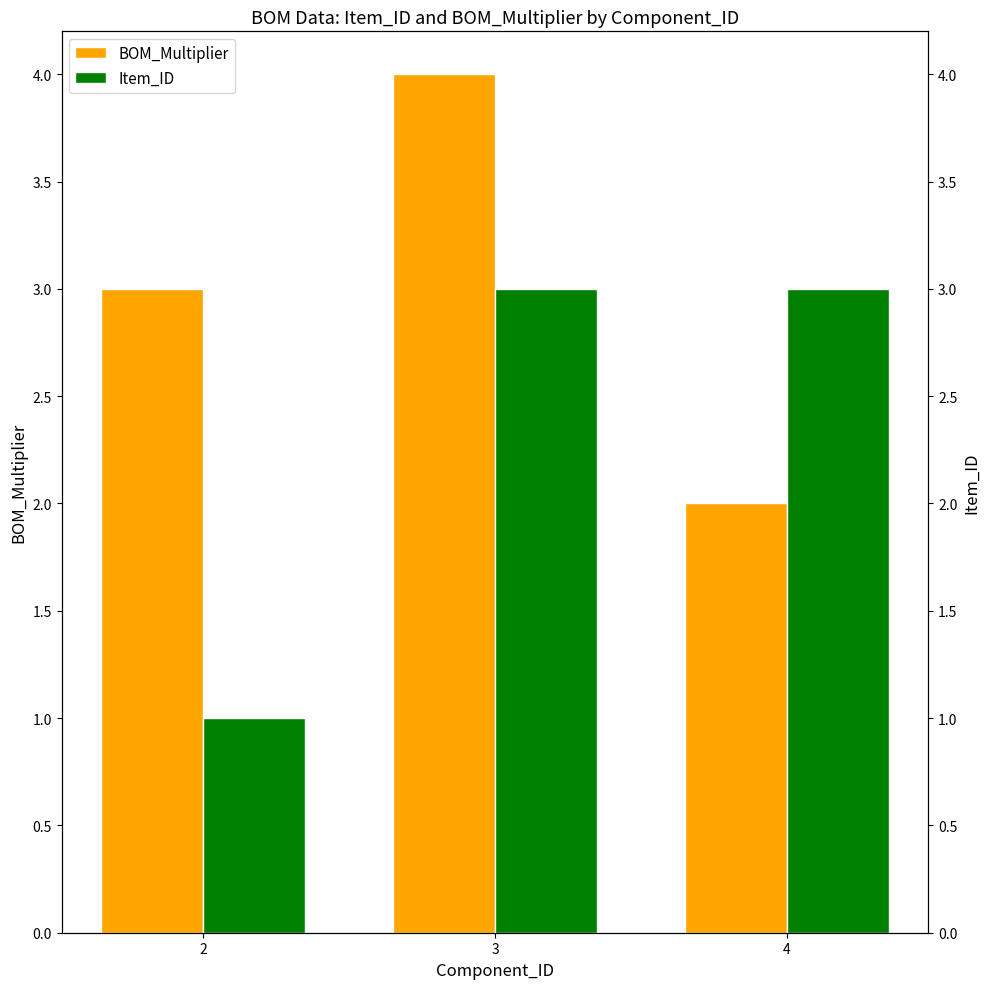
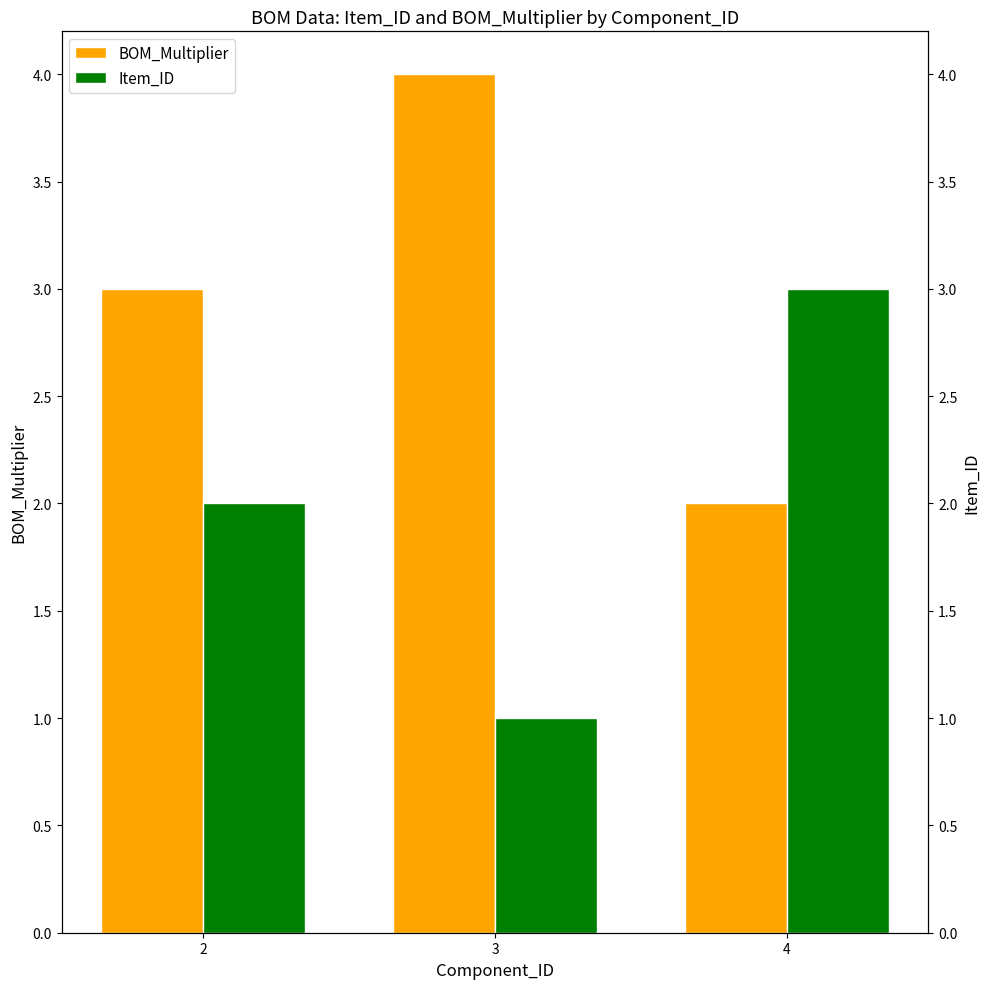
Item_ID, 2: 1 -> 2
Item_ID, 3: 3 -> 1
